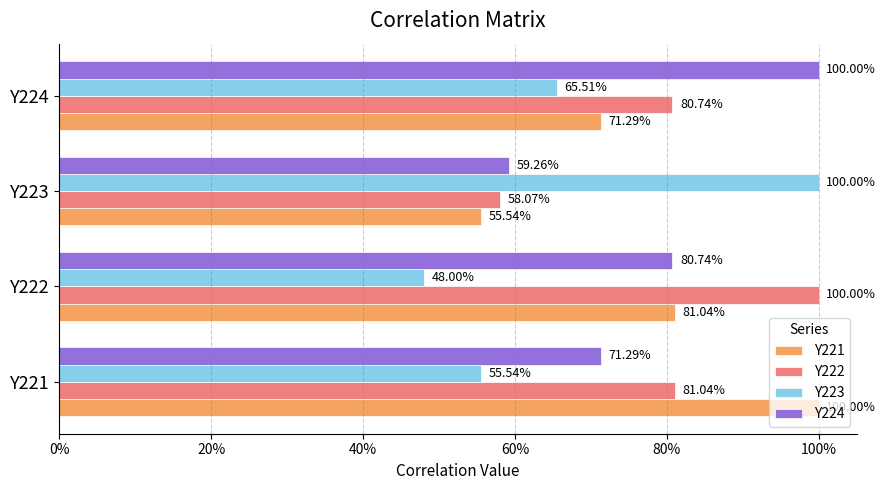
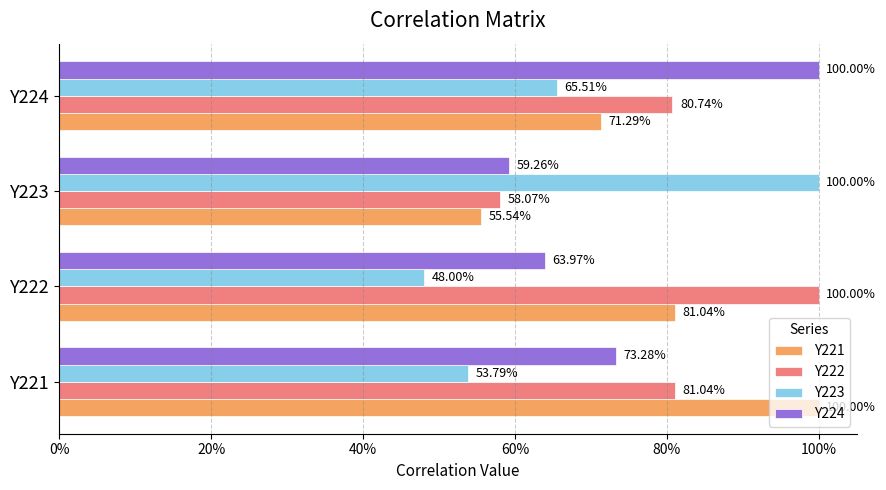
Y224, Y222: 80.74% -> 63.97%
Y224, Y221: 71.29% -> 73.28%
Y223, Y221: 55.54% -> 53.79%
